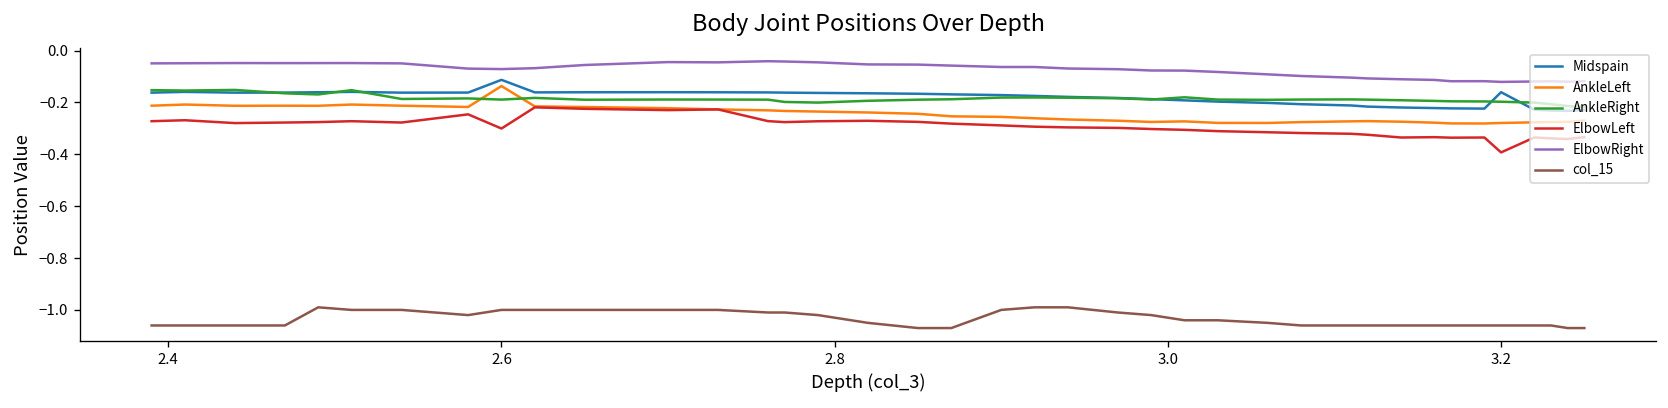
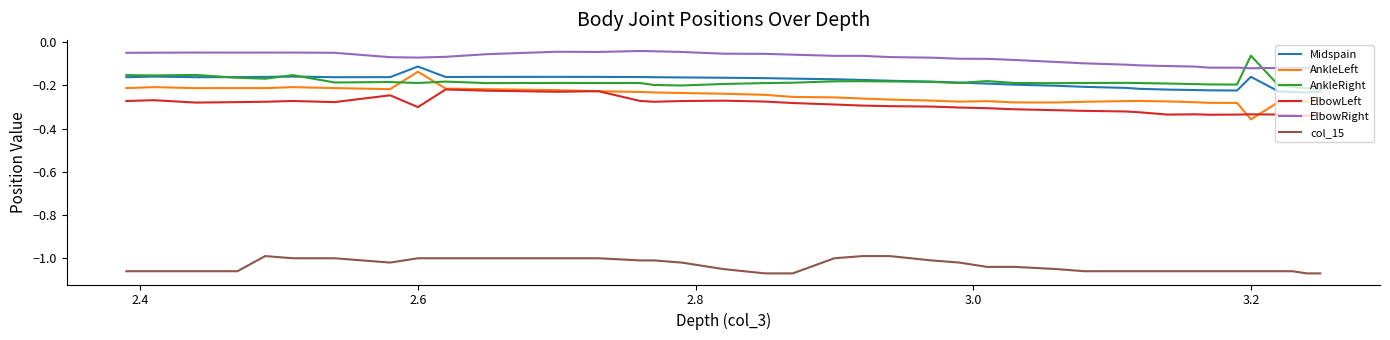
AnkleLeft, 3.2: -0.28 -> -0.36
AnkleRight, 3.2: -0.20 -> -0.06
ElbowLeft, 3.2: -0.39 -> -0.33
